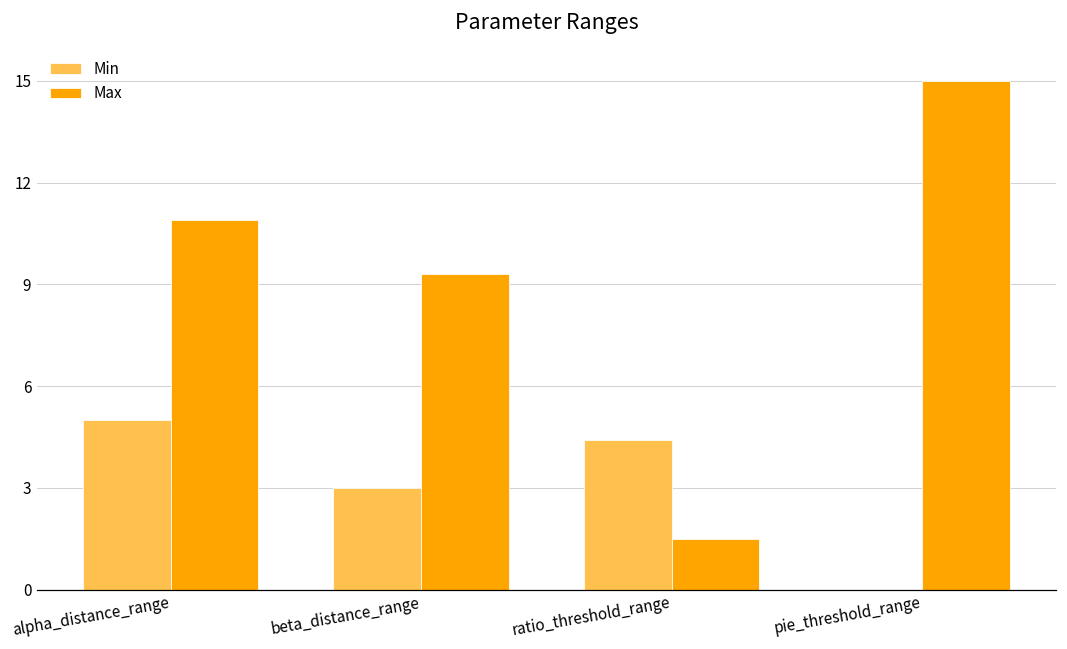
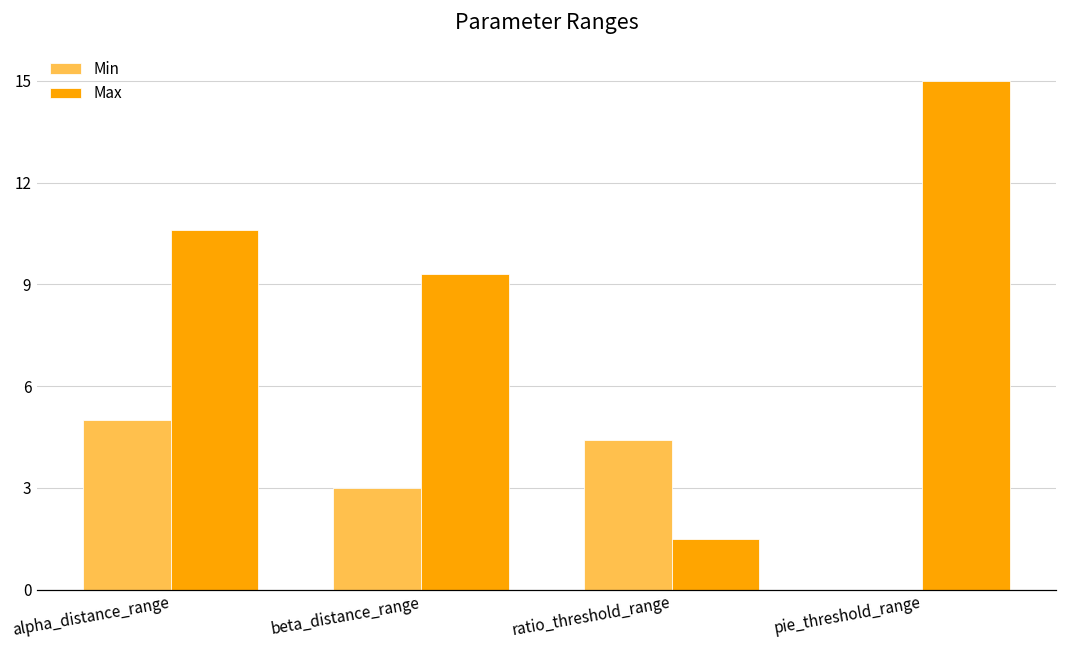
Max, alpha_distance_range: 10.9 -> 10.6
